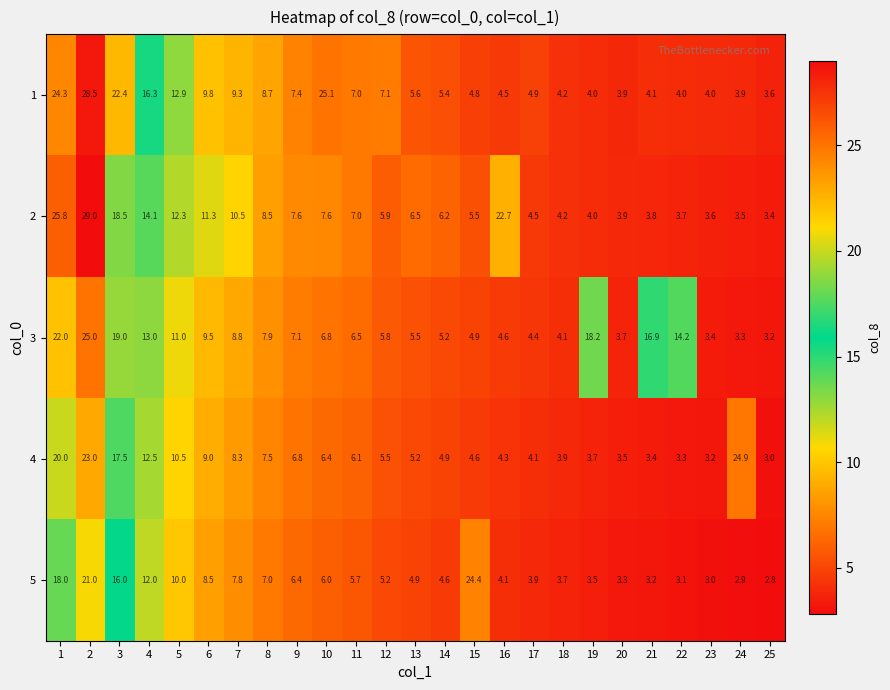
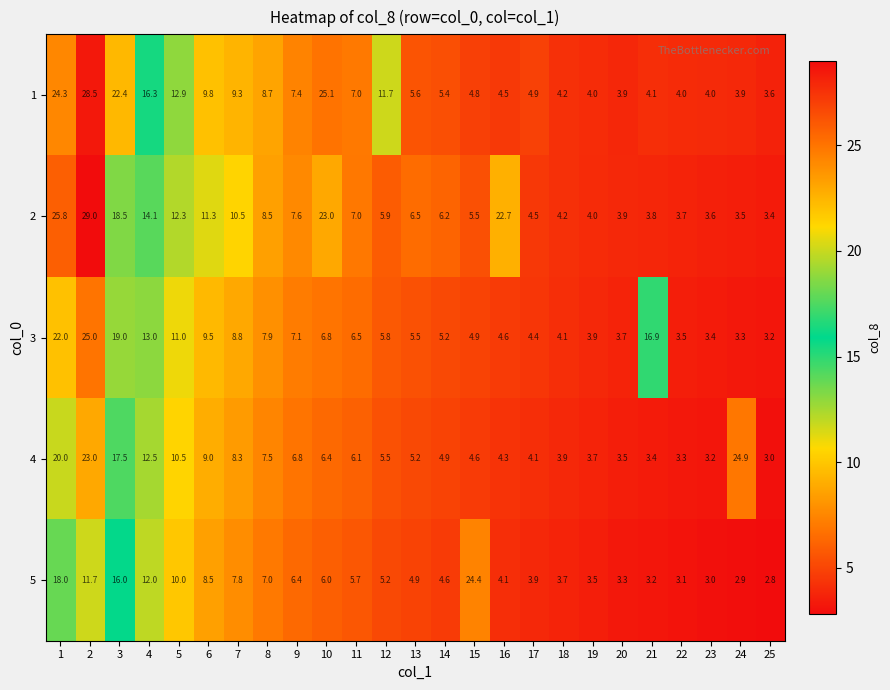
1, 12: 7.1 -> 11.7
2, 10: 7.6 -> 23.0
3, 19: 18.2 -> 3.9
3, 22: 14.2 -> 3.5
5, 2: 21.0 -> 11.7
